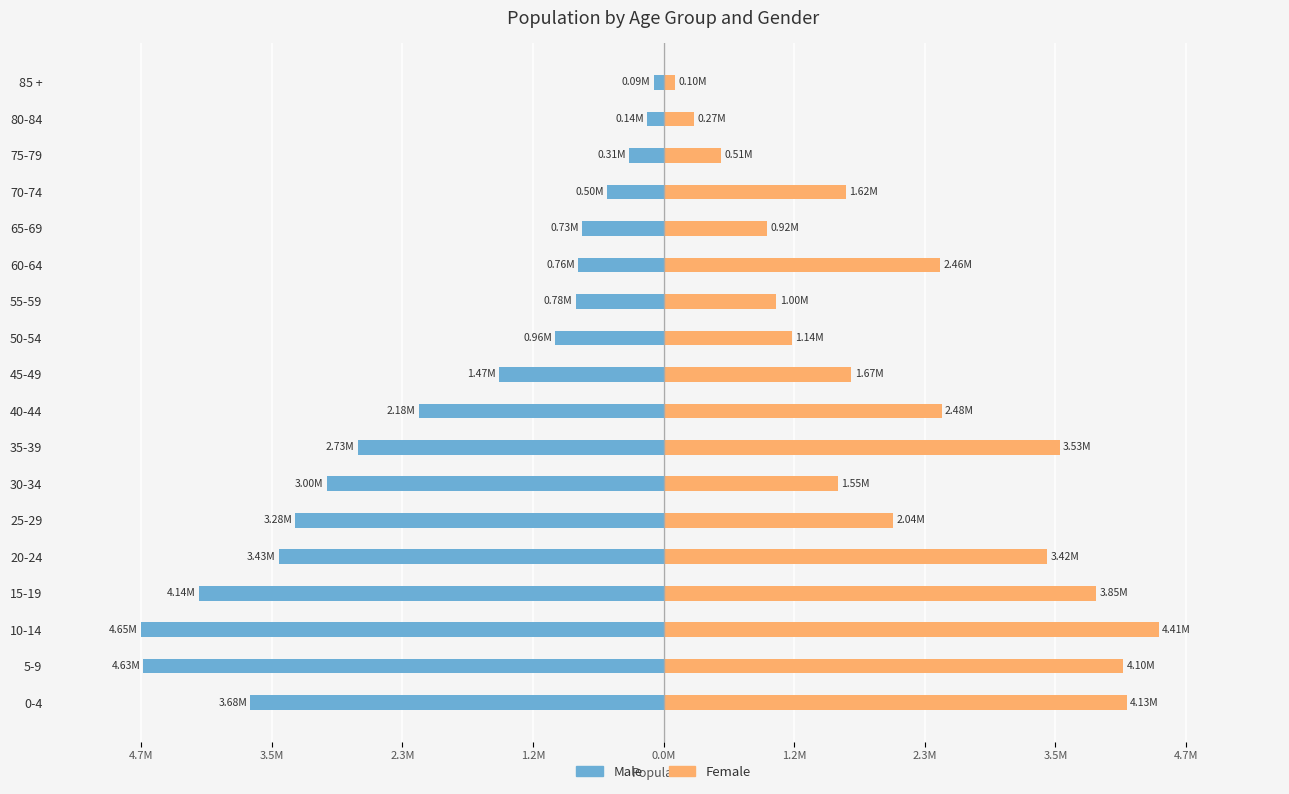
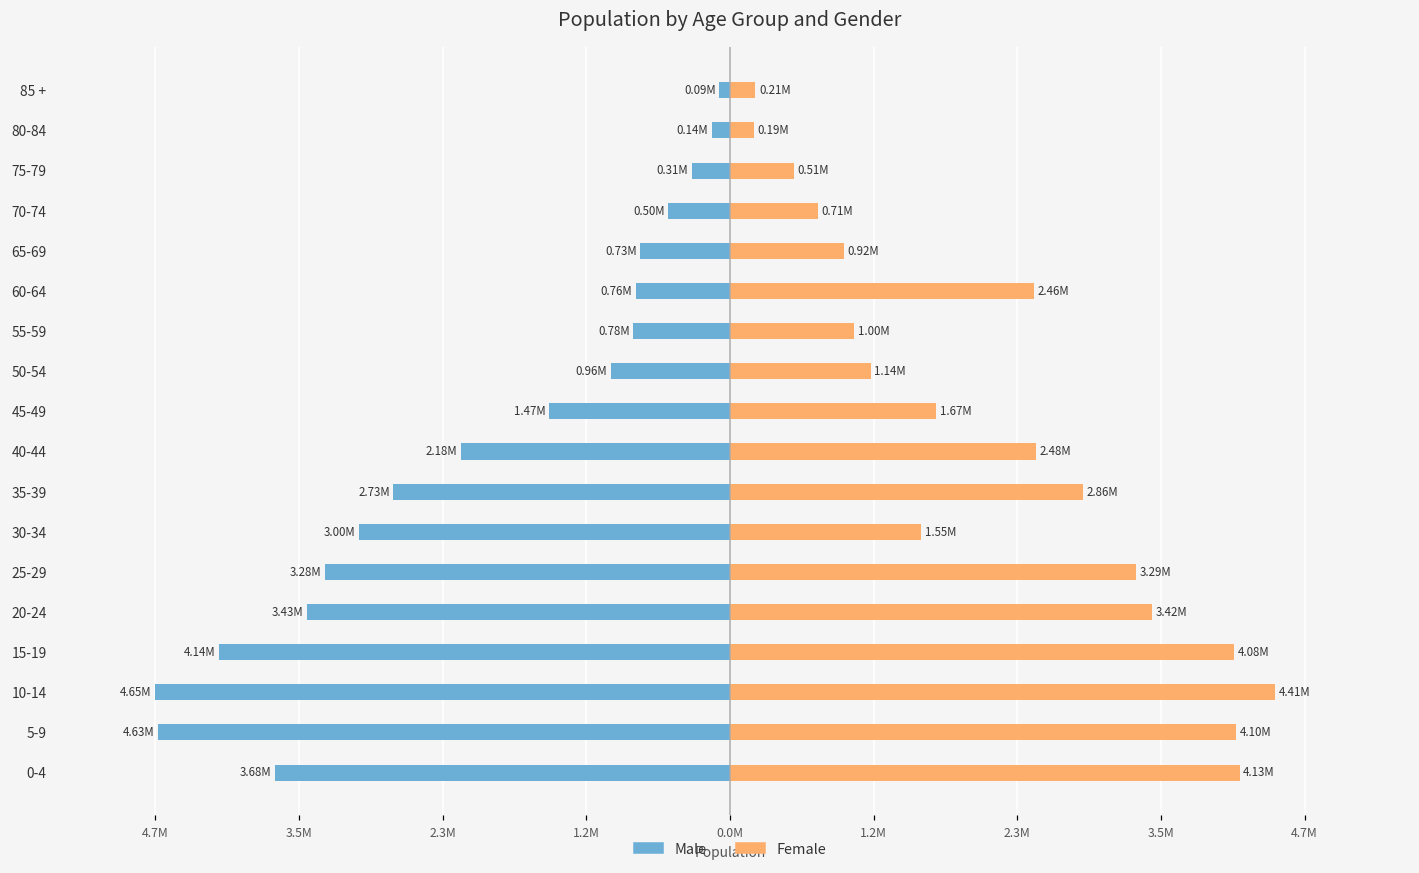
Female, 85 +: 0.10M -> 0.21M
Female, 80-84: 0.27M -> 0.19M
Female, 70-74: 1.62M -> 0.71M
Female, 35-39: 3.53M -> 2.86M
Female, 25-29: 2.04M -> 3.29M
Female, 15-19: 3.85M -> 4.08M
